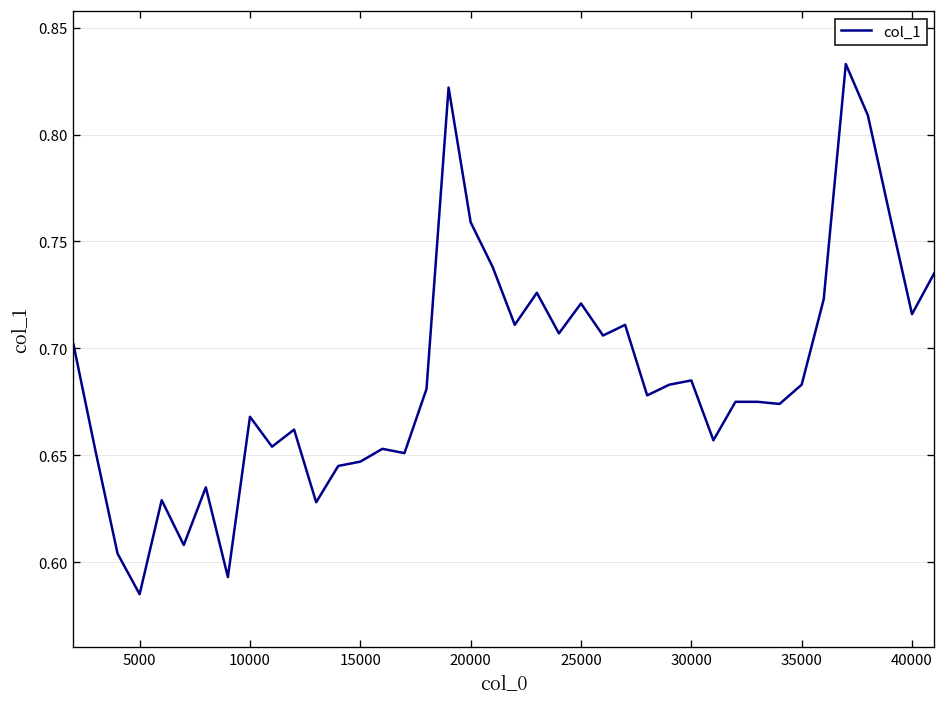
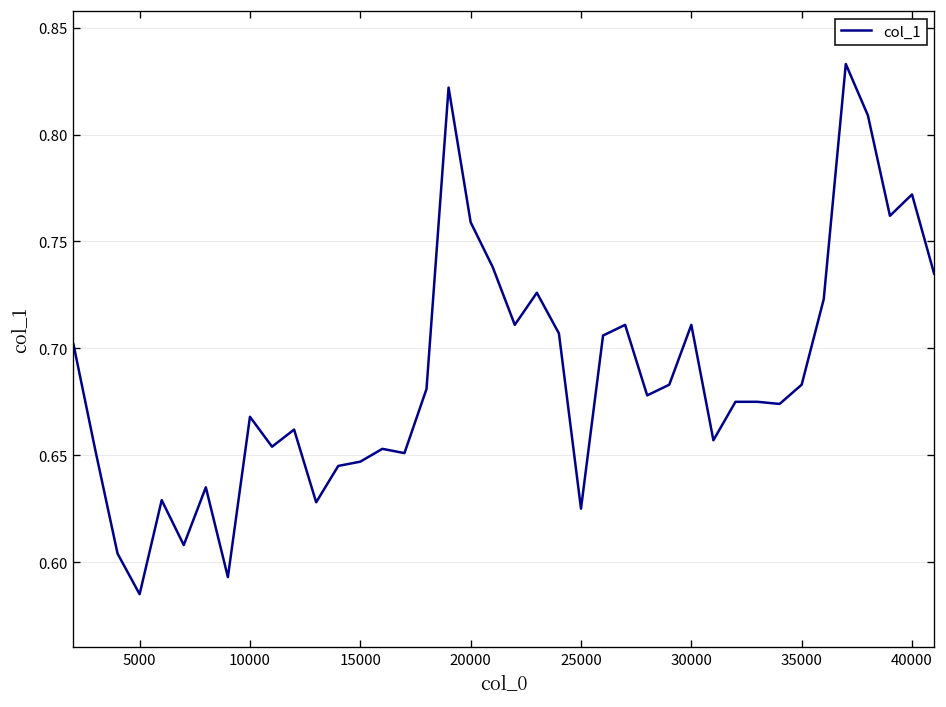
25000: 0.721 -> 0.625
30000: 0.685 -> 0.711
40000: 0.716 -> 0.772
